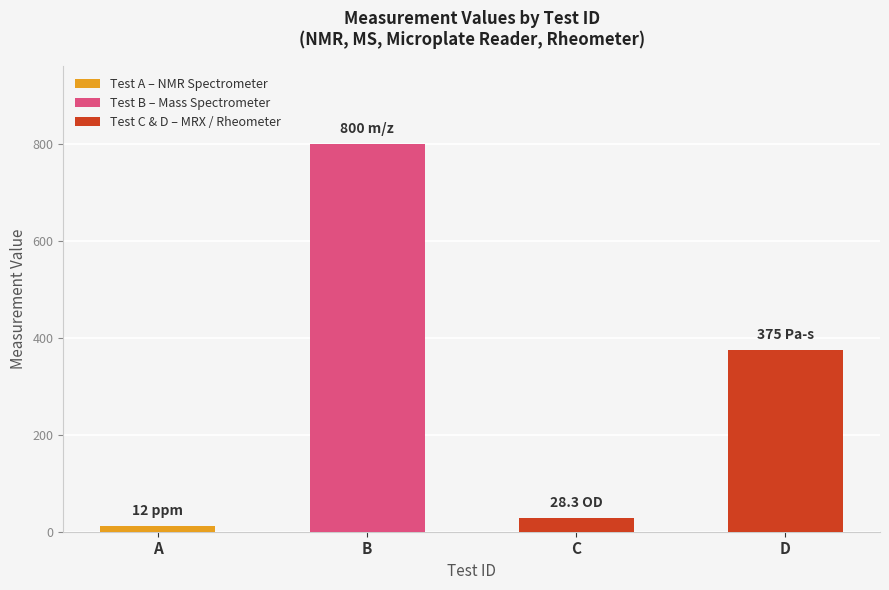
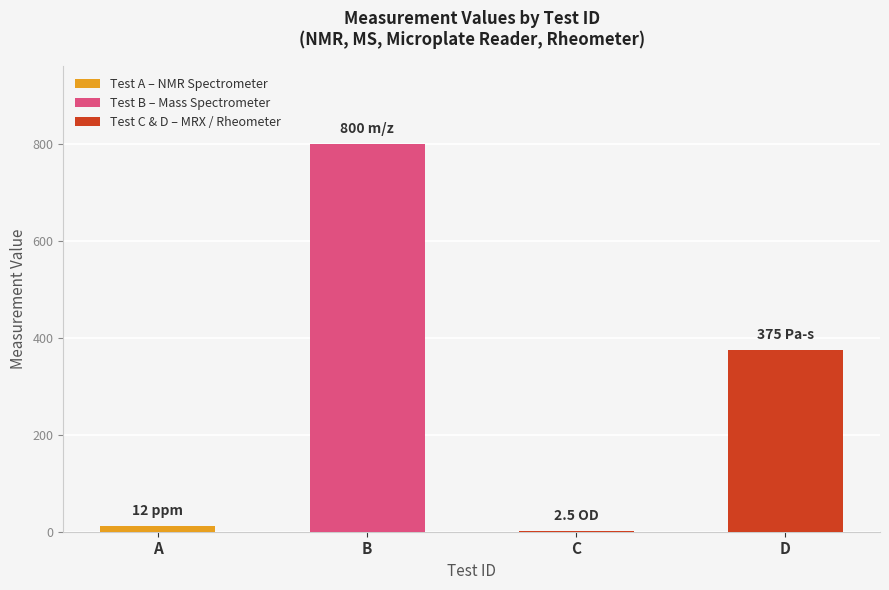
C: 28.3 -> 2.5
